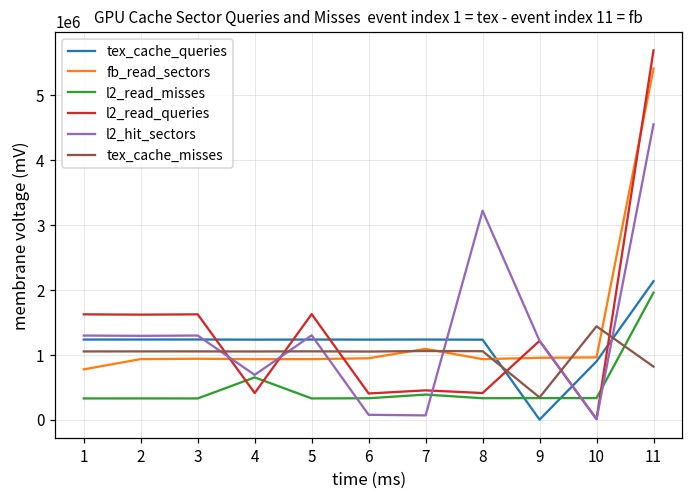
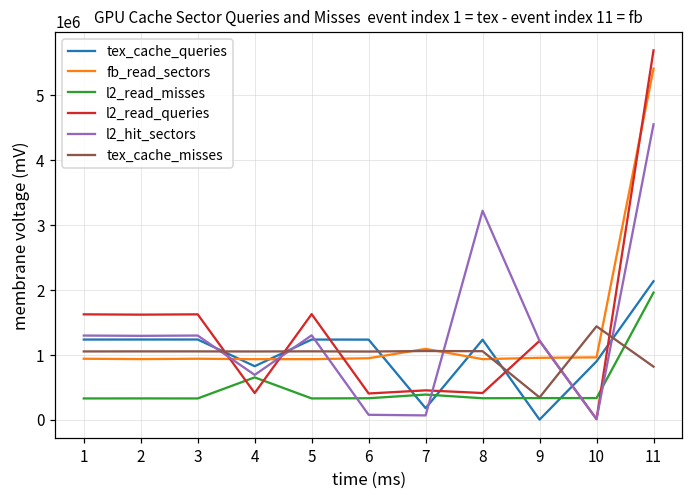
fb_read_sectors, 1: 800000 -> 900000
tex_cache_queries, 4: 1200000 -> 800000
tex_cache_queries, 7: 1200000 -> 200000
